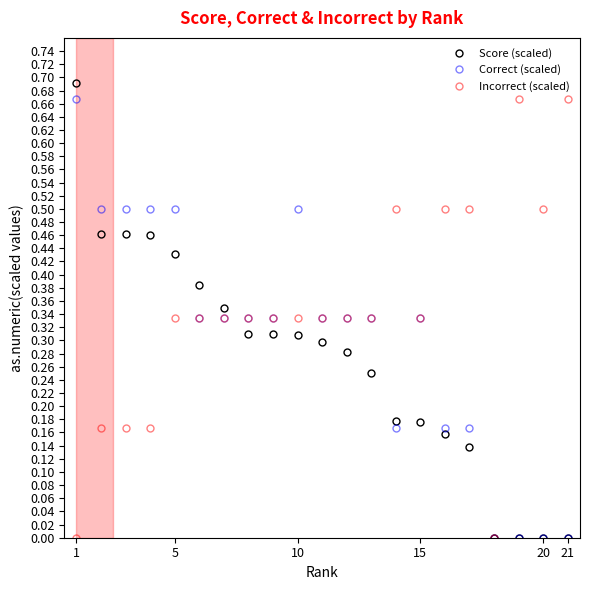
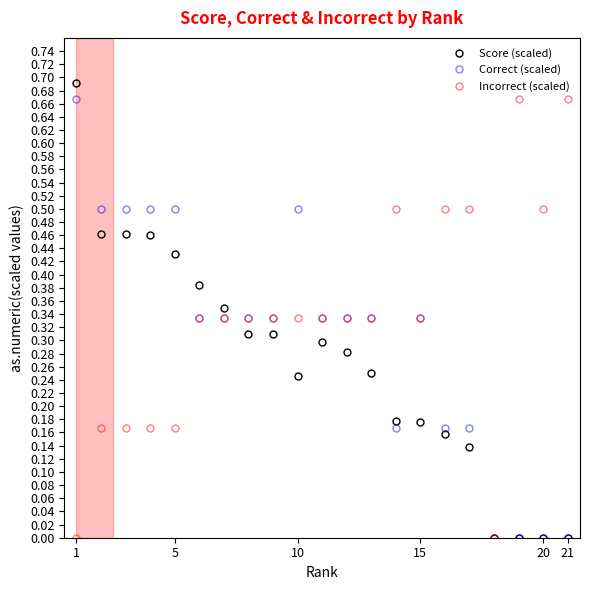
Incorrect (scaled), 5: 0.33 -> 0.17
Score (scaled), 10: 0.31 -> 0.25
